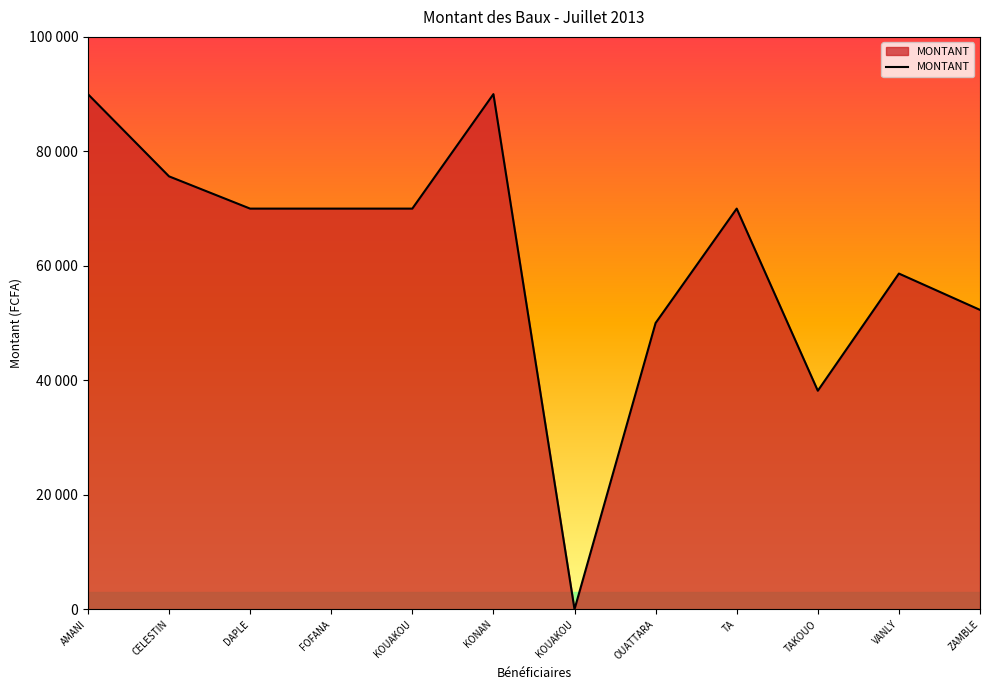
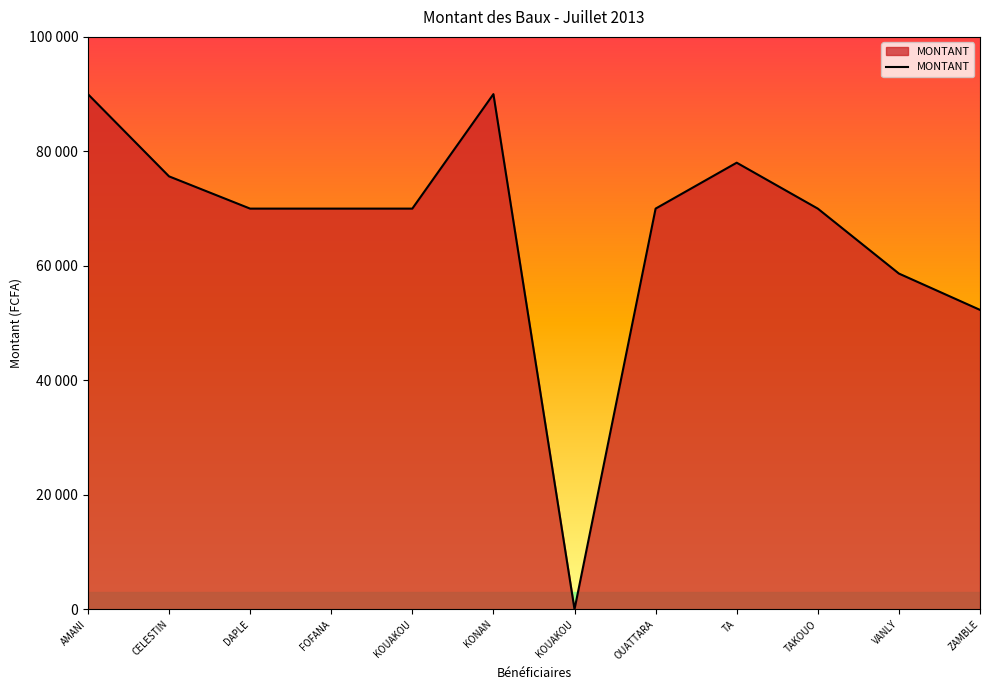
OUATTARA: 50000 -> 70000
TA: 70000 -> 78000
TAKOUO: 38000 -> 70000
